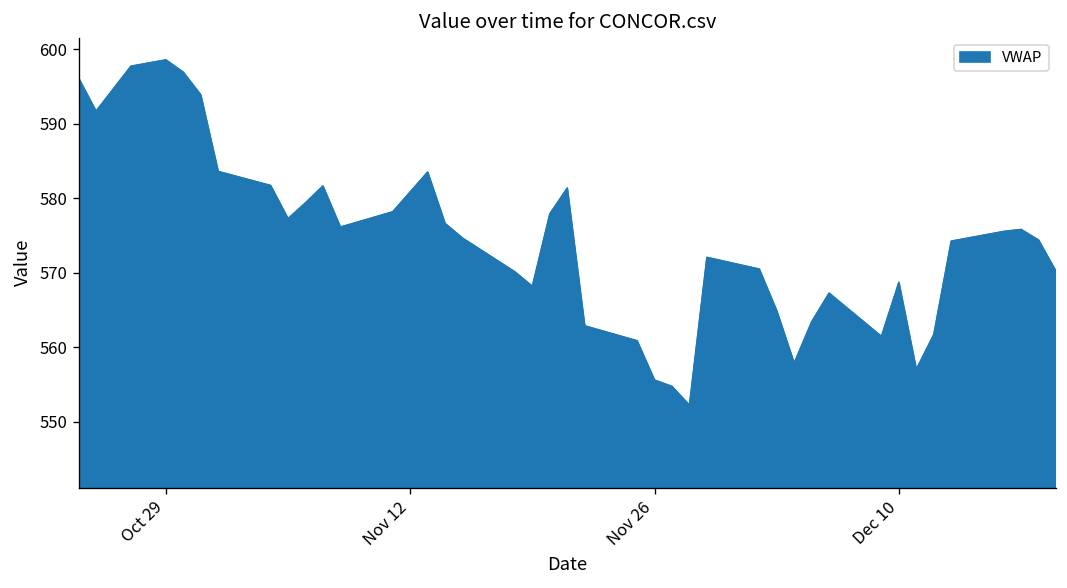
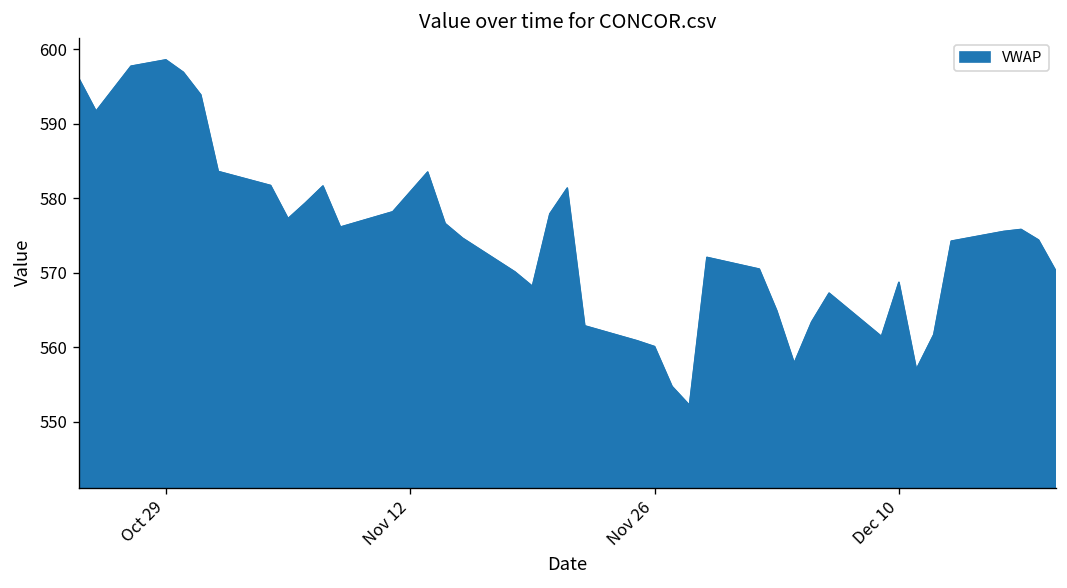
Nov 26: 556 -> 560
